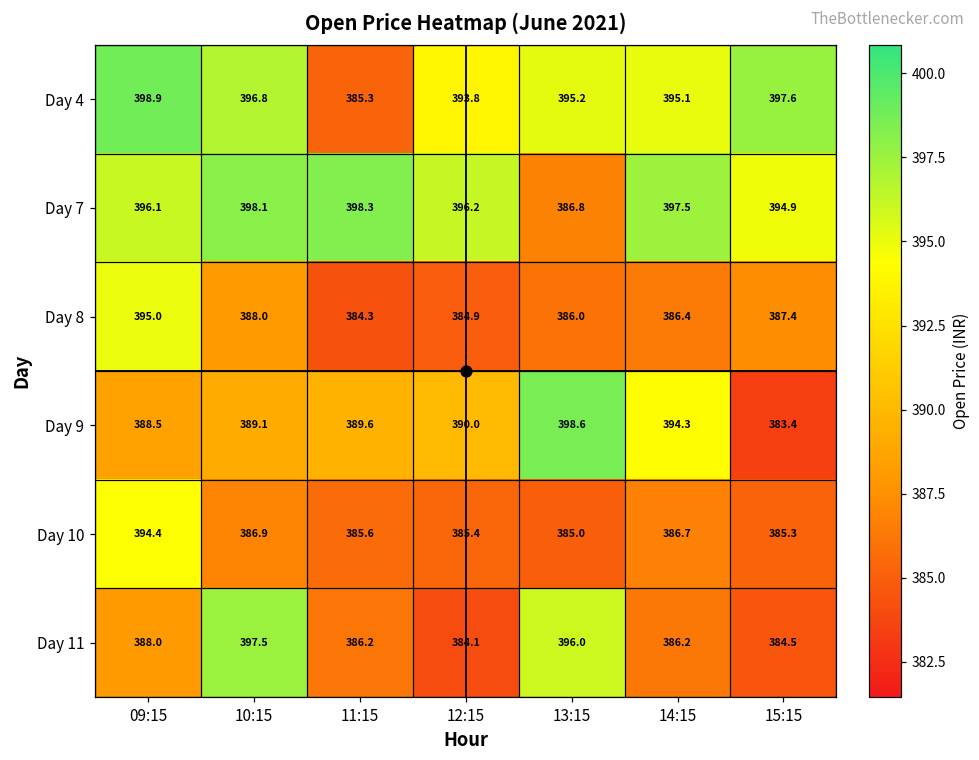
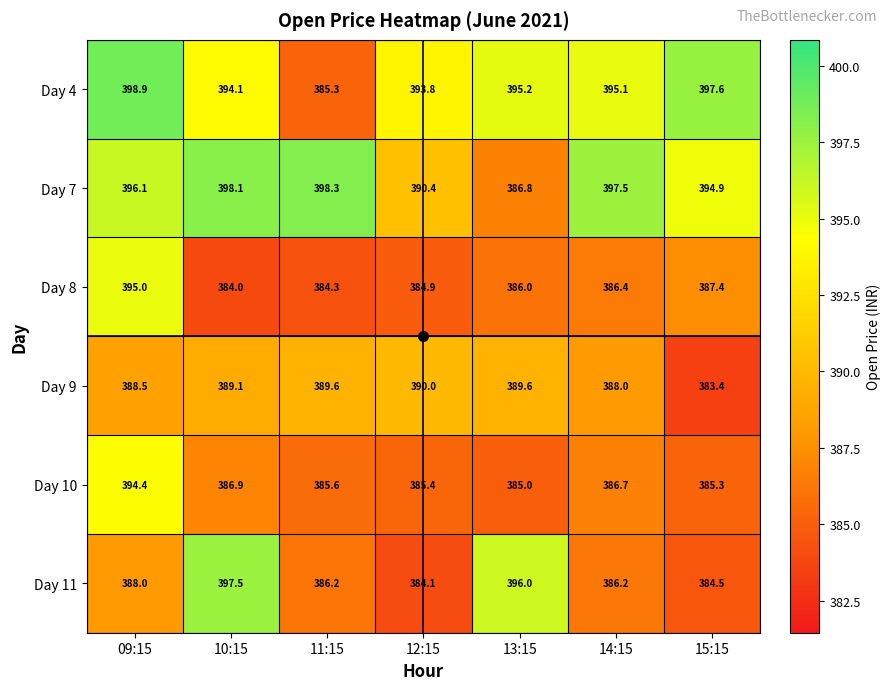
Day 4, 10:15: 396.8 -> 394.1
Day 7, 12:15: 396.2 -> 390.4
Day 8, 10:15: 388.0 -> 384.0
Day 9, 13:15: 398.6 -> 389.6
Day 9, 14:15: 394.3 -> 388.0
